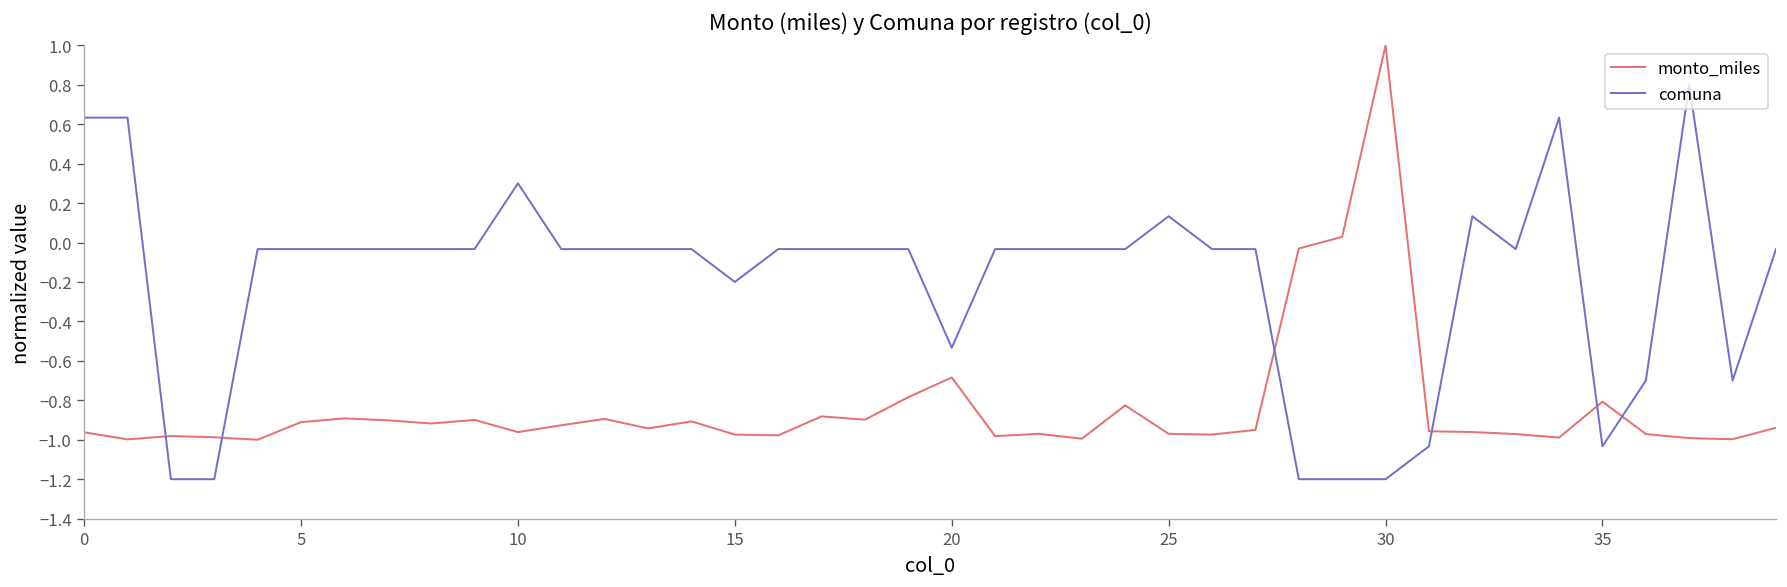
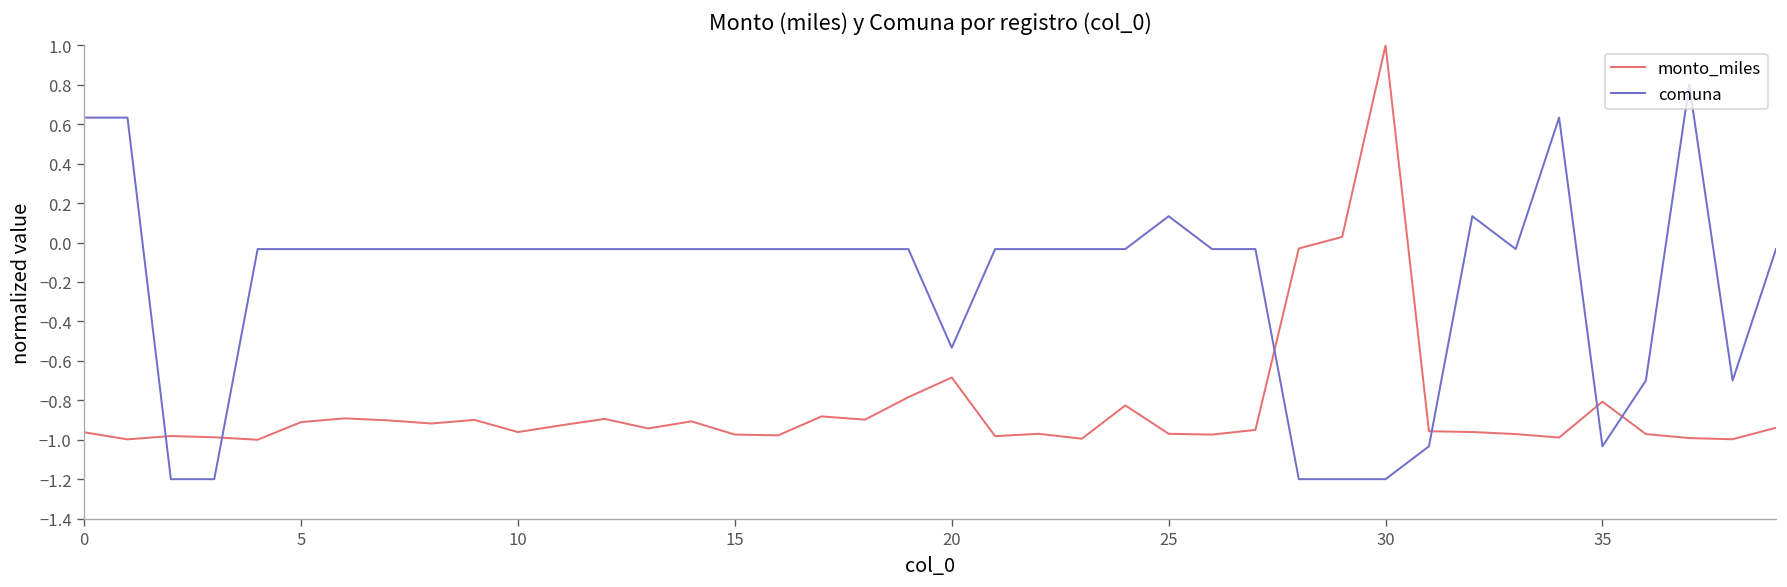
comuna, 10: 0.30 -> -0.03
comuna, 15: -0.20 -> -0.03
